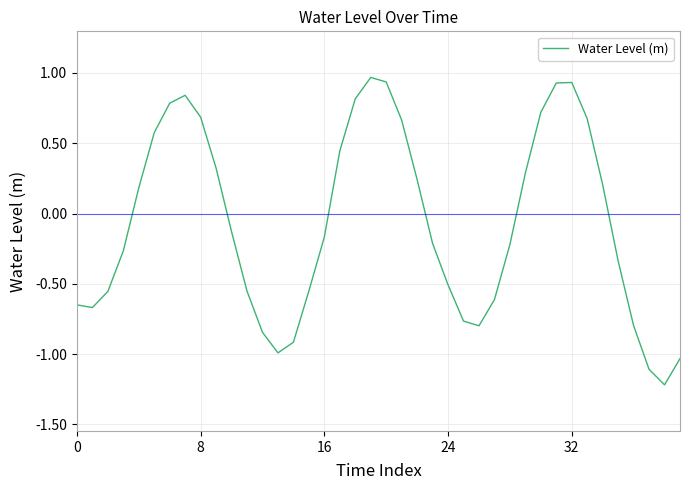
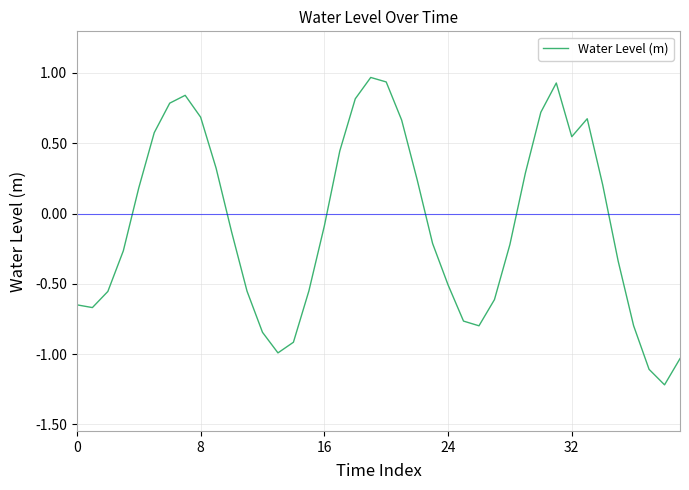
16: -0.17 -> -0.09
32: 0.93 -> 0.55
